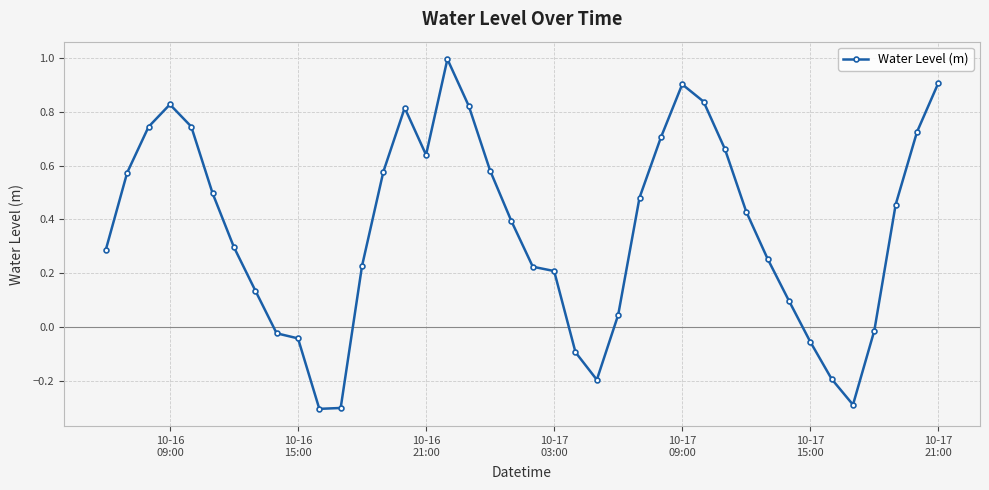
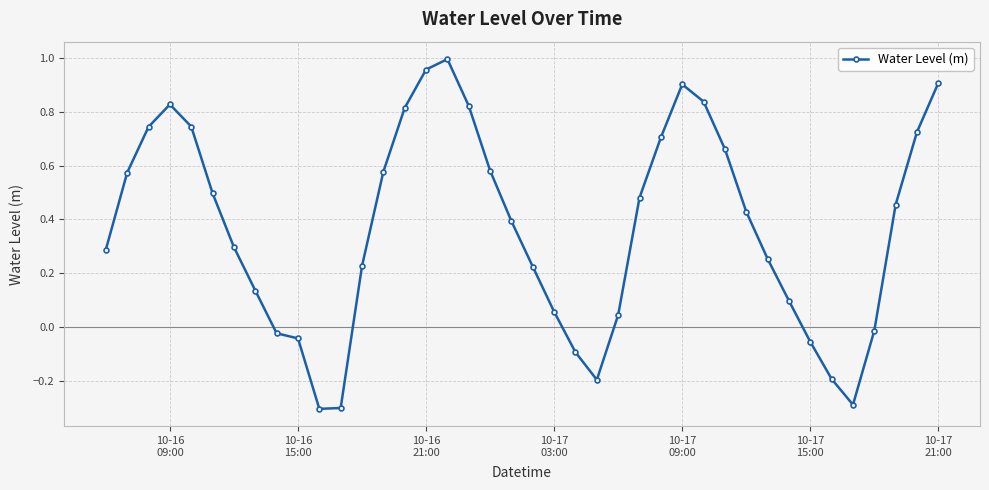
10-16 21:00: 0.64 -> 0.96
10-17 03:00: 0.21 -> 0.06
